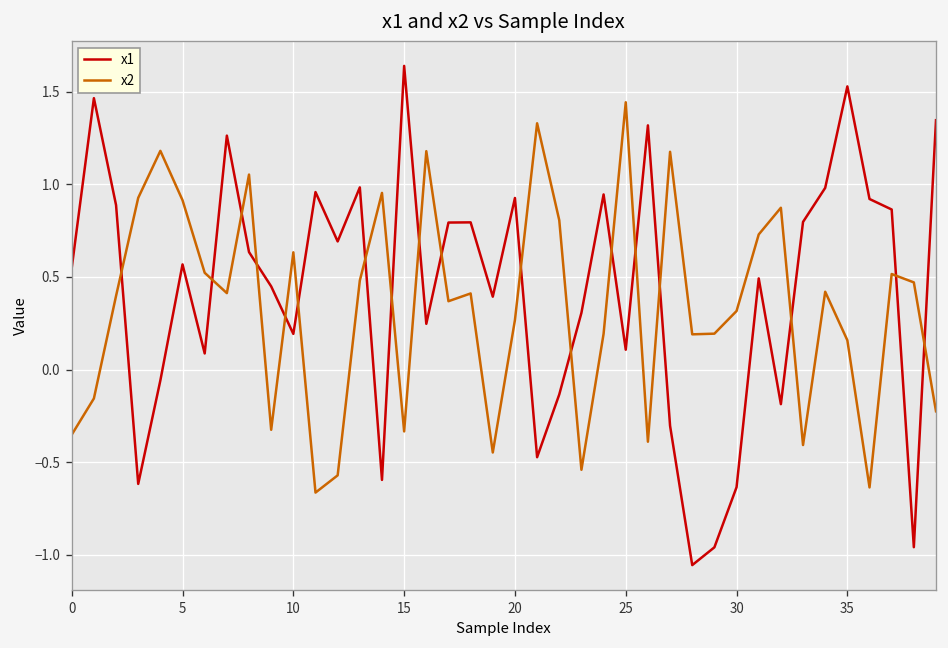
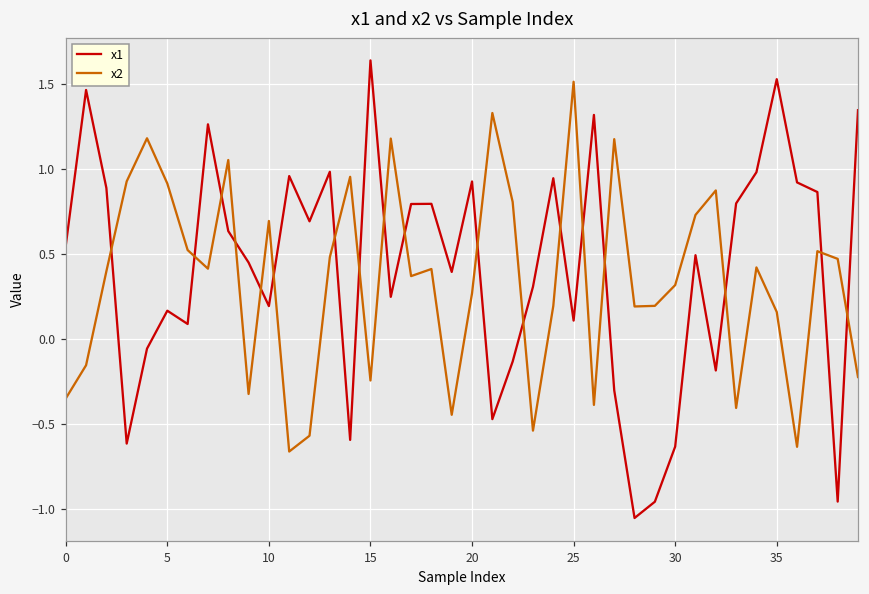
x1, 5: 0.57 -> 0.17
x2, 10: 0.63 -> 0.69
x2, 15: -0.33 -> -0.25
x2, 25: 1.44 -> 1.51
